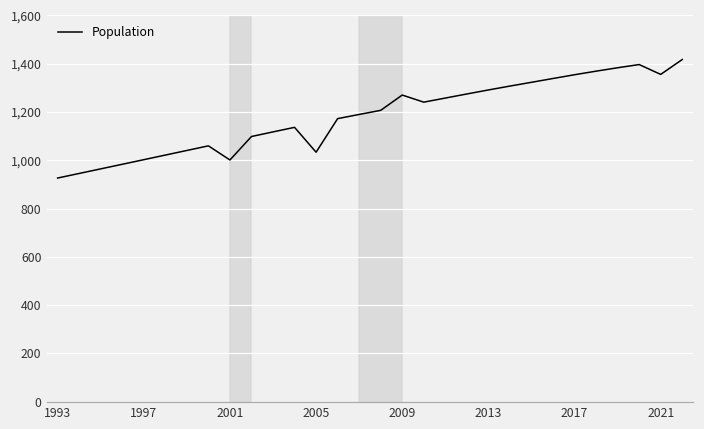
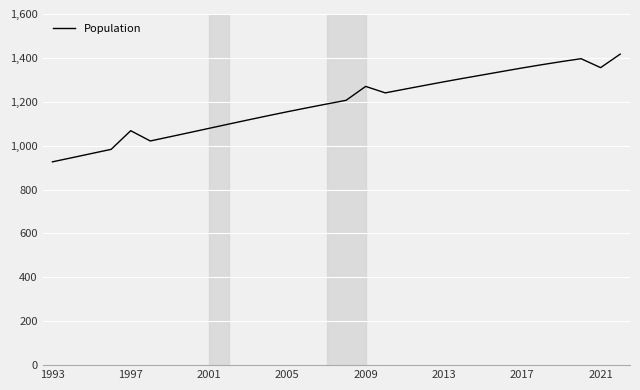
1997: 1,000 -> 1,070
2001: 1,000 -> 1,080
2005: 1,030 -> 1,150
